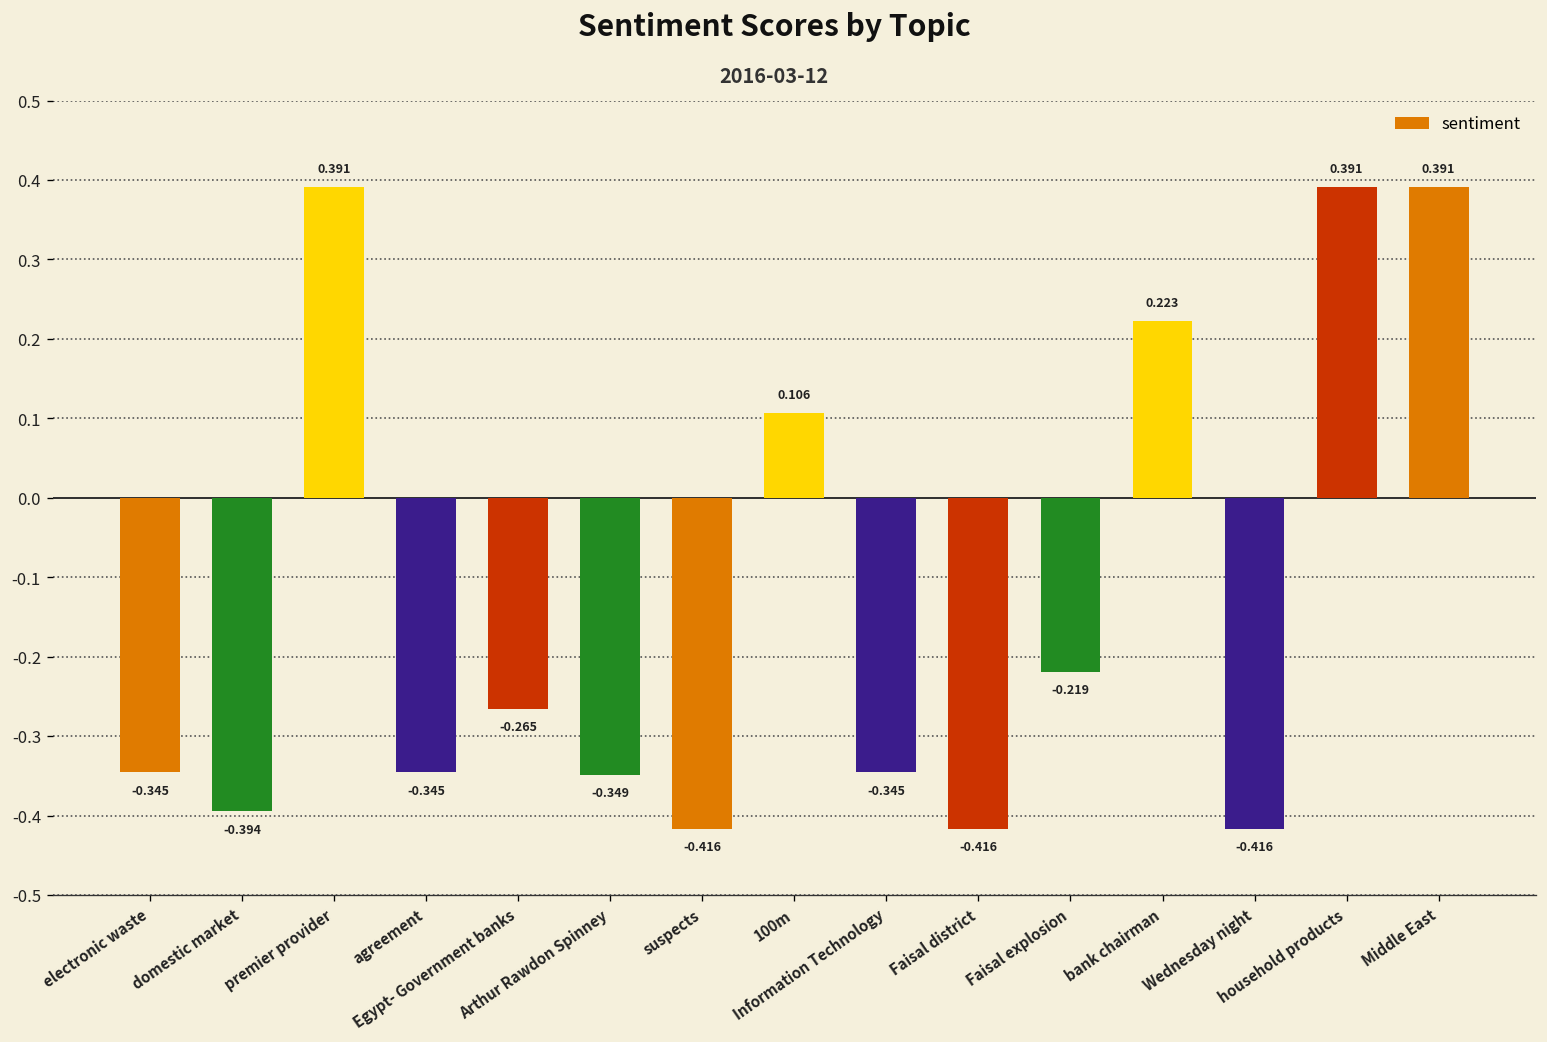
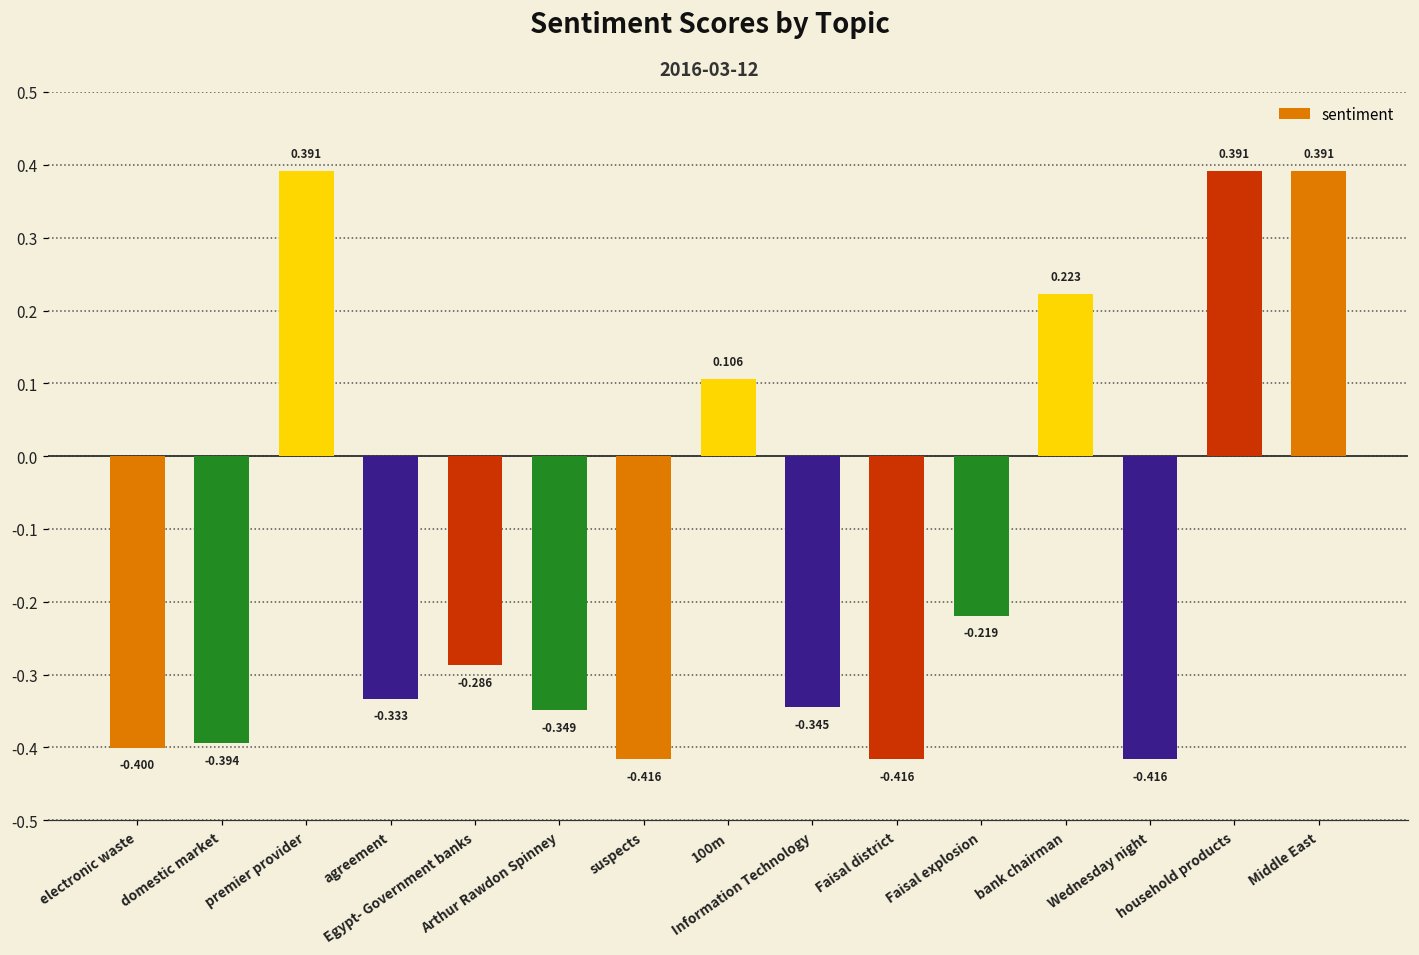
electronic waste: -0.345 -> -0.400
agreement: -0.345 -> -0.333
Egypt- Government banks: -0.265 -> -0.286
